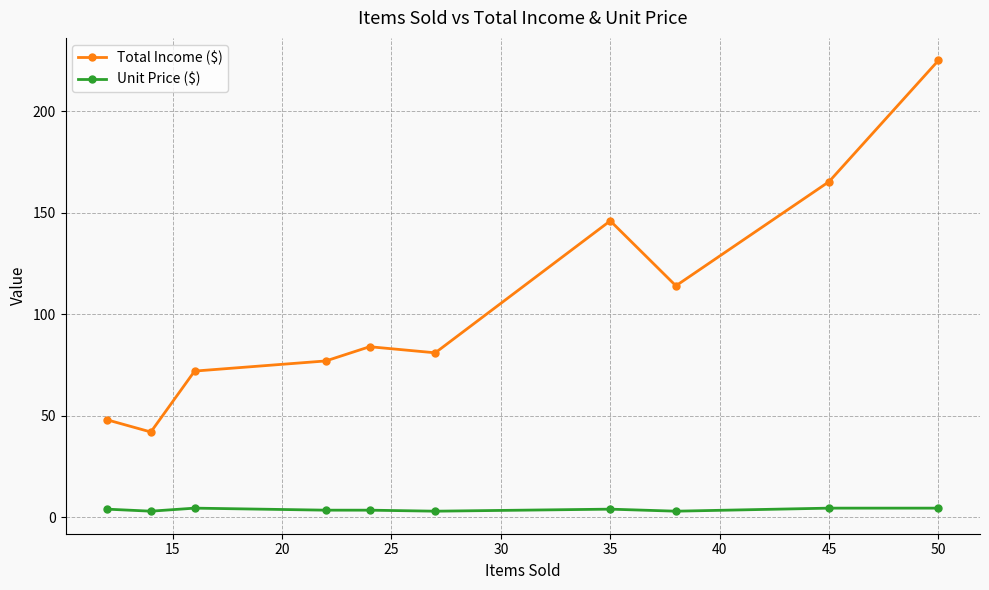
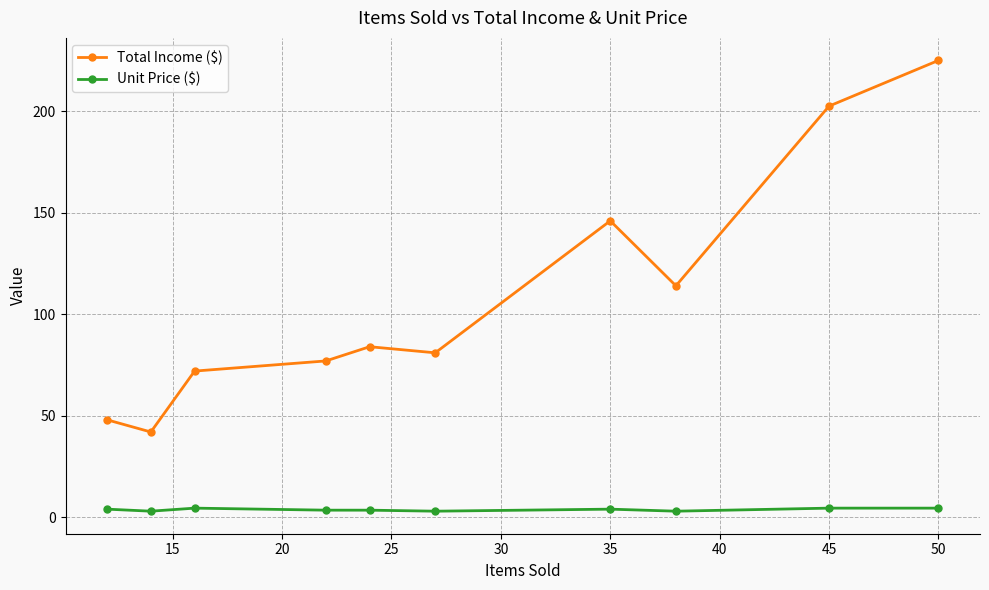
Total Income ($), 45: 165 -> 203
